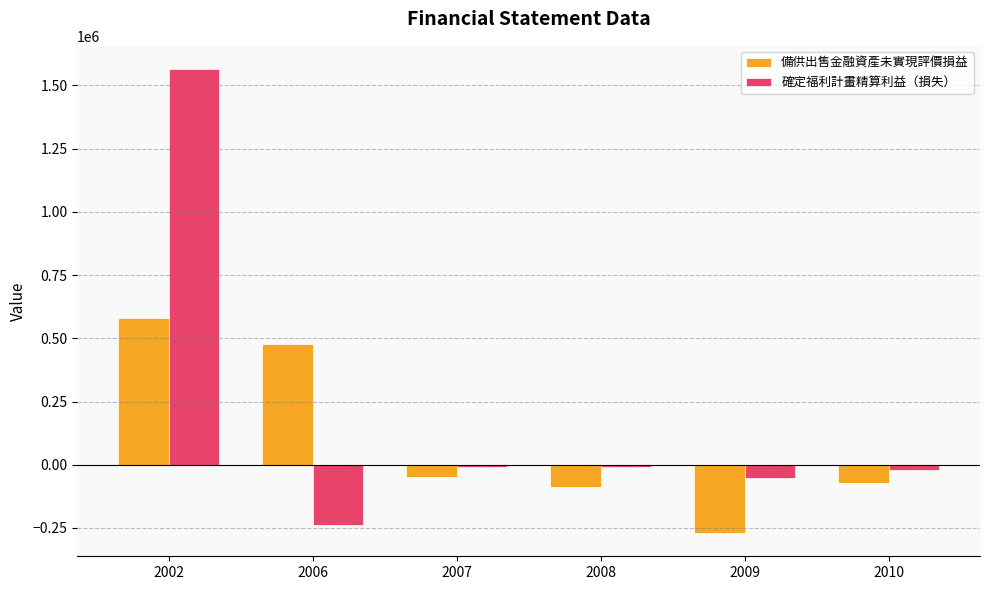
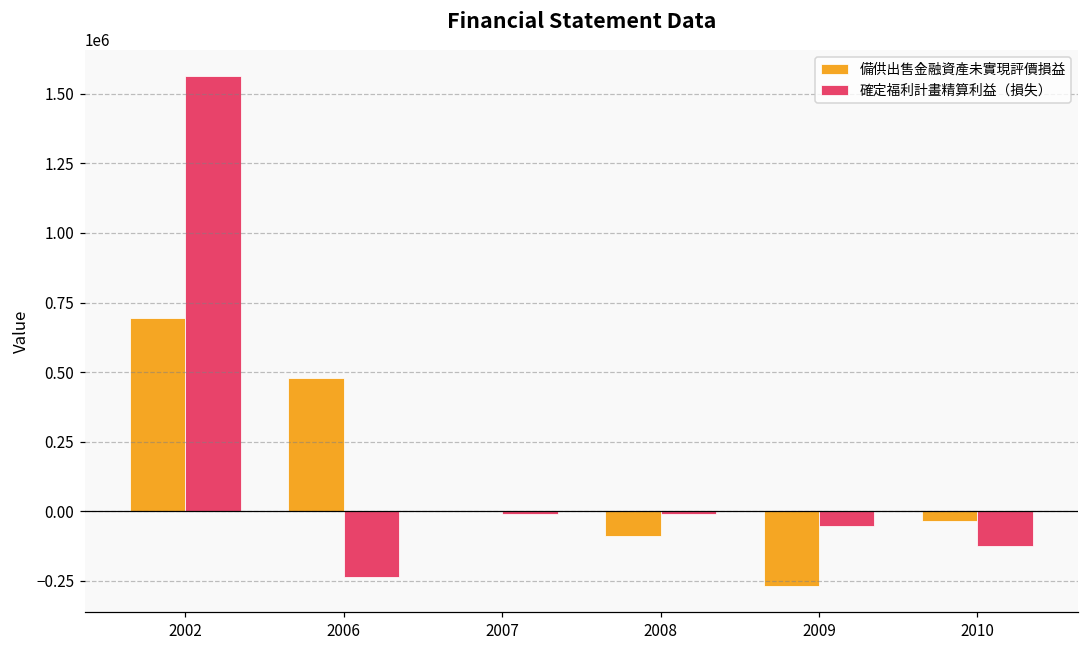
備供出售金融資產未實現評價損益, 2002: 580000 -> 690000
備供出售金融資產未實現評價損益, 2007: -50000 -> 0
備供出售金融資產未實現評價損益, 2010: -70000 -> -30000
確定福利計畫精算利益（損失）, 2010: -20000 -> -130000
